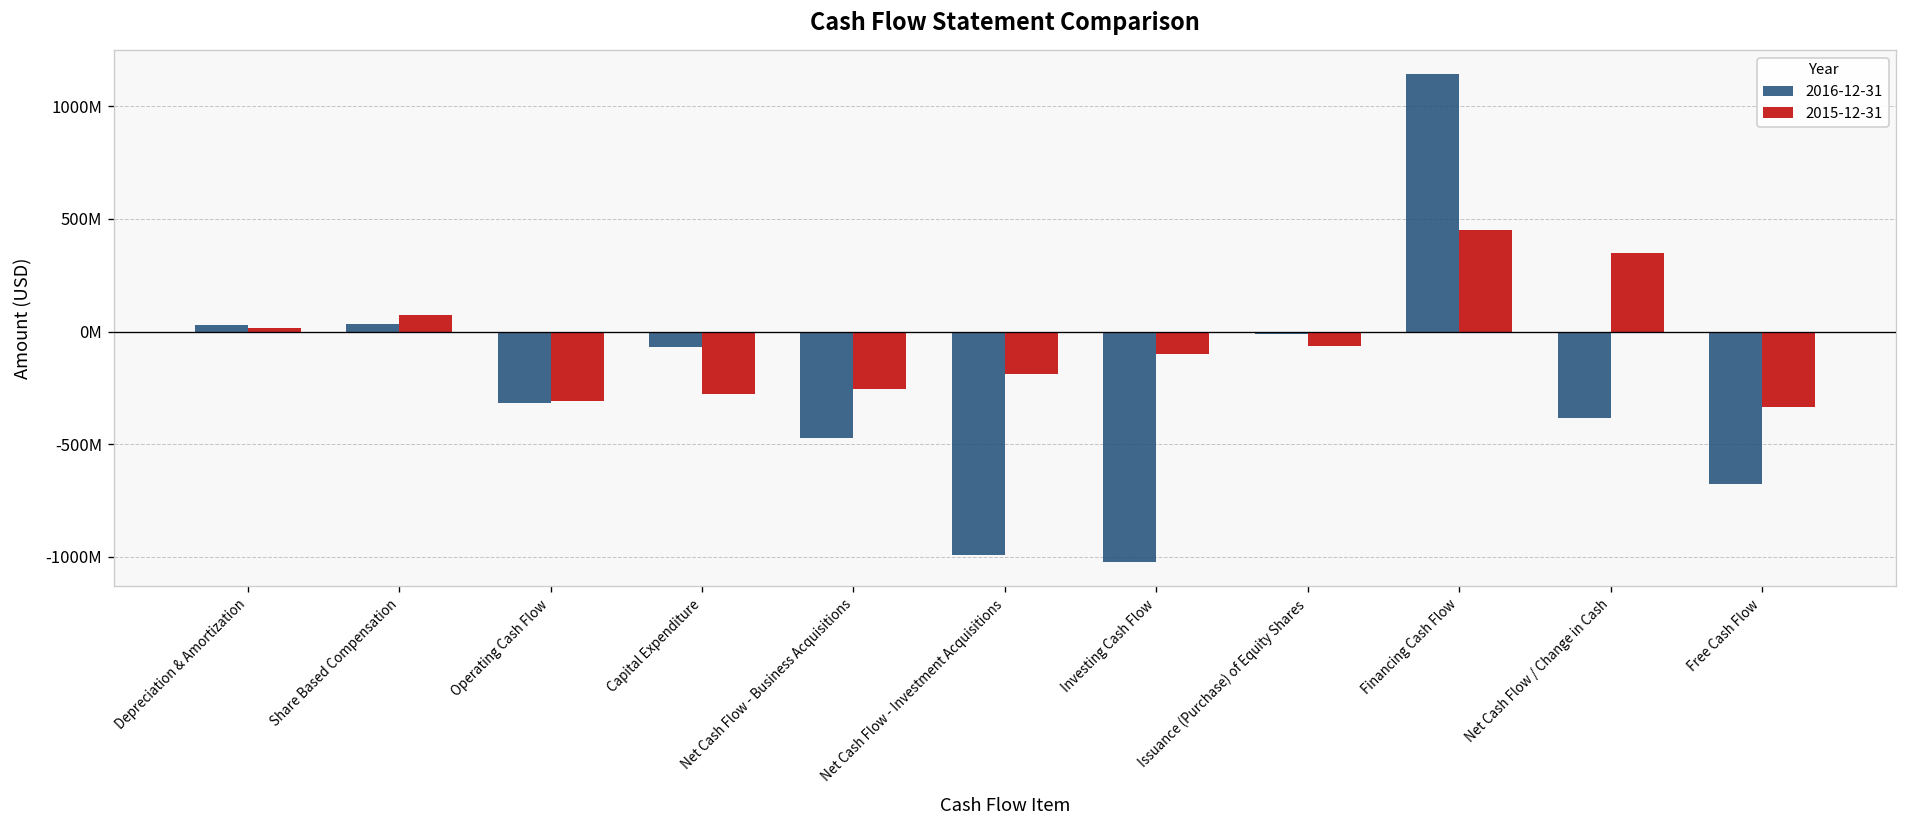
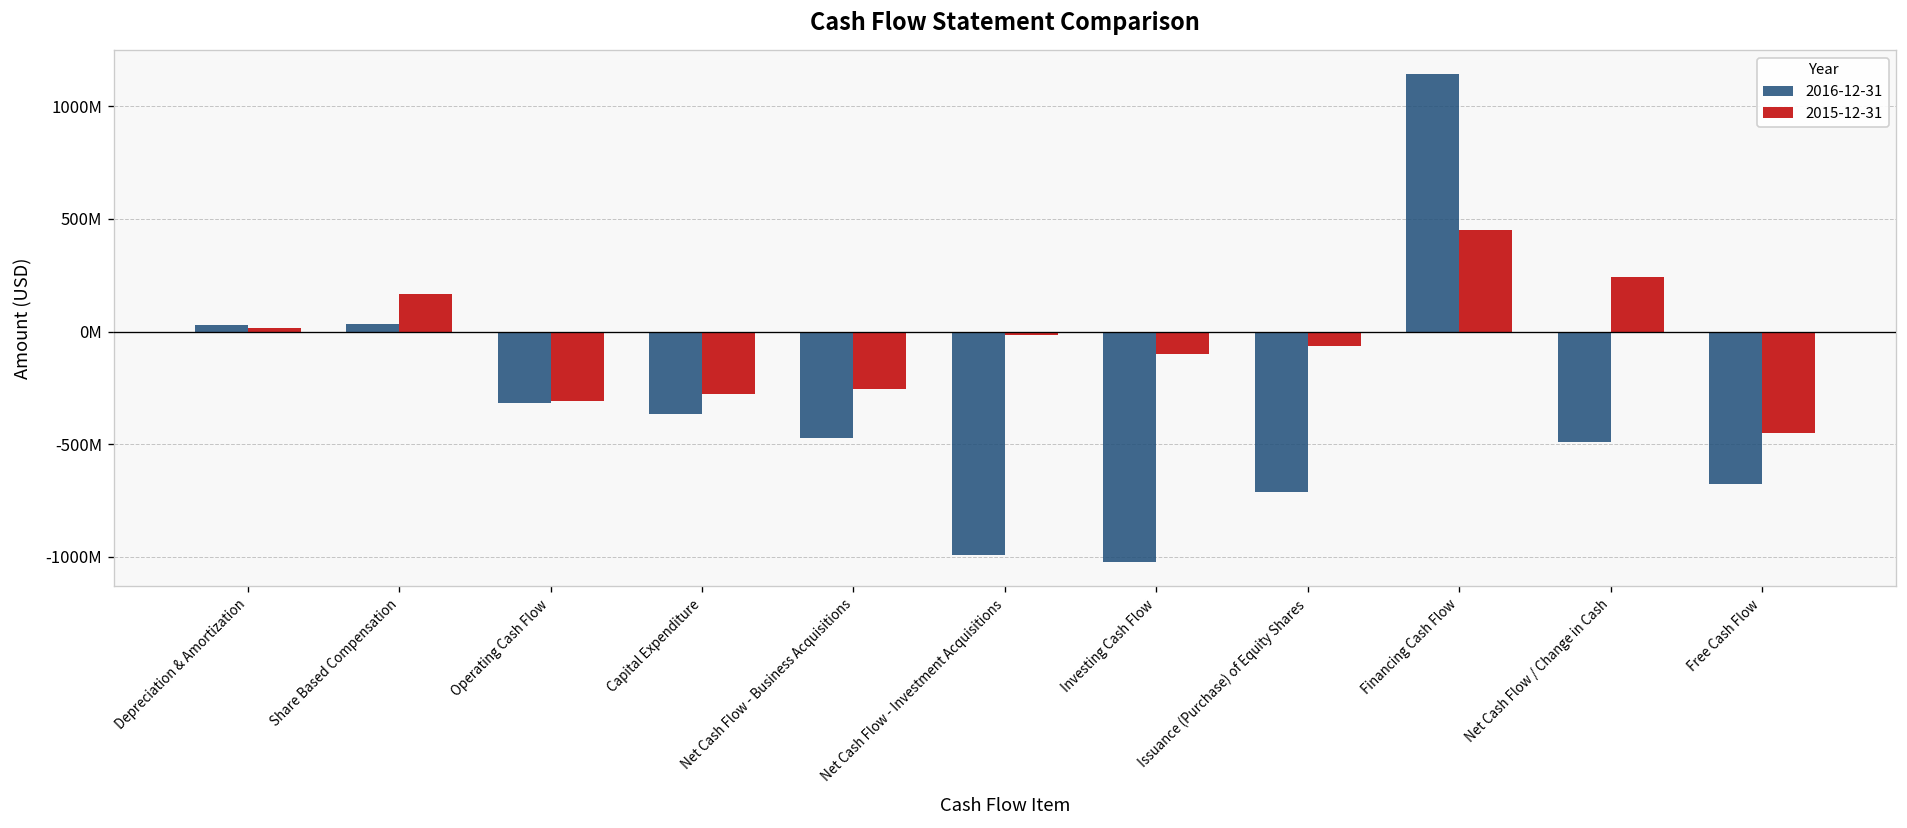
2015-12-31, Share Based Compensation: 70000000 -> 170000000
2016-12-31, Capital Expenditure: -70000000 -> -370000000
2015-12-31, Net Cash Flow - Investment Acquisitions: -190000000 -> -20000000
2016-12-31, Issuance (Purchase) of Equity Shares: -10000000 -> -710000000
2016-12-31, Net Cash Flow / Change in Cash: -380000000 -> -490000000
2015-12-31, Net Cash Flow / Change in Cash: 350000000 -> 240000000
2015-12-31, Free Cash Flow: -330000000 -> -450000000
